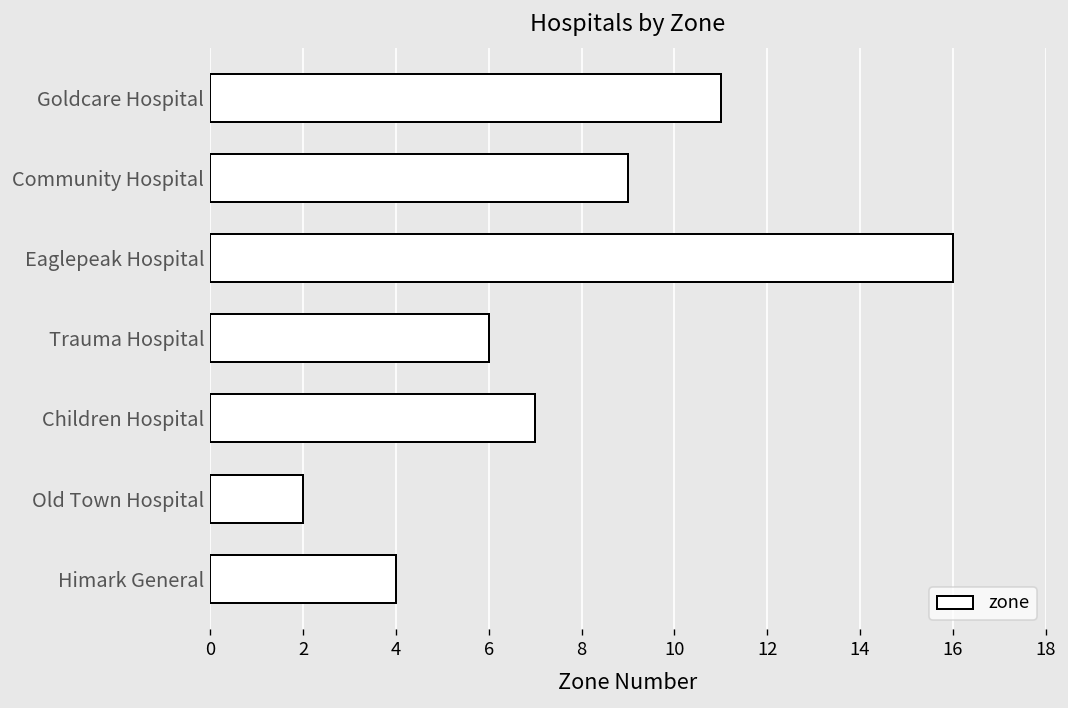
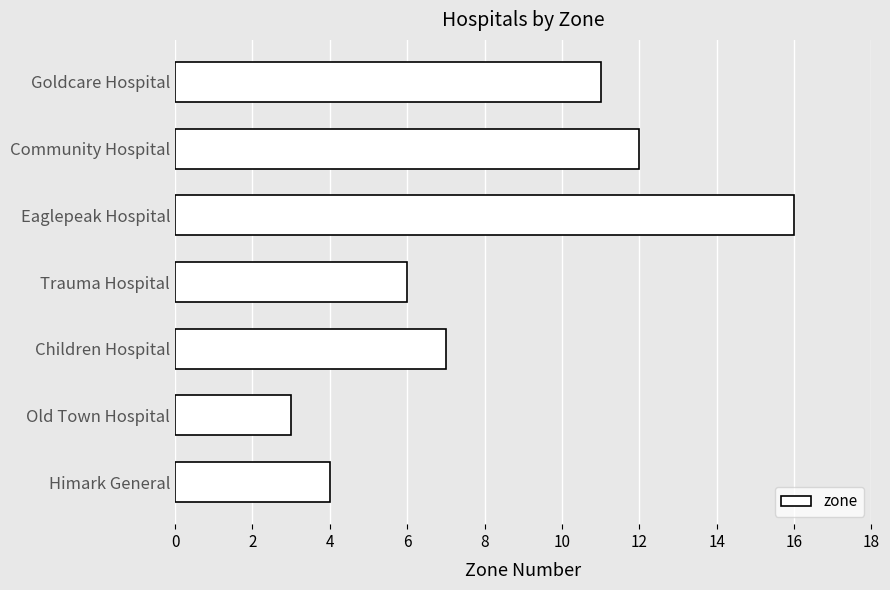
Community Hospital: 9 -> 12
Old Town Hospital: 2 -> 3
